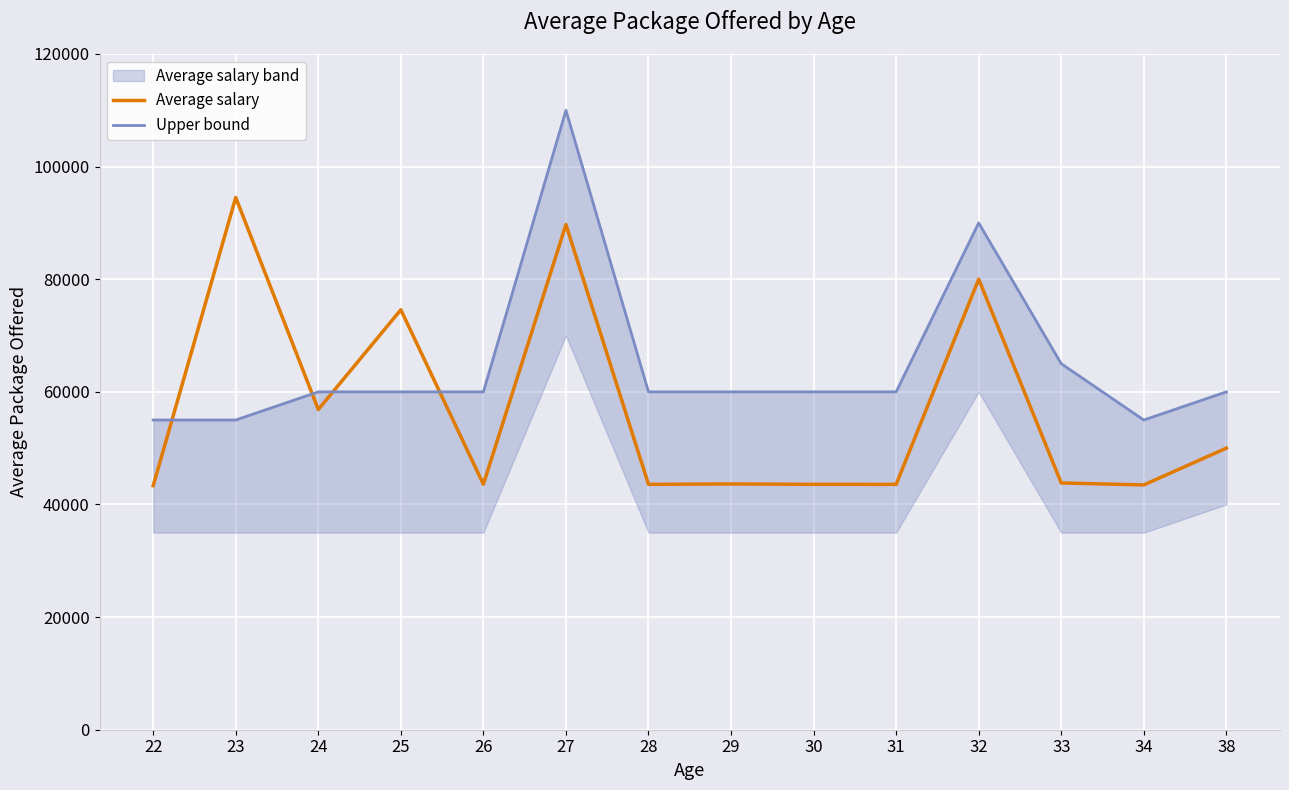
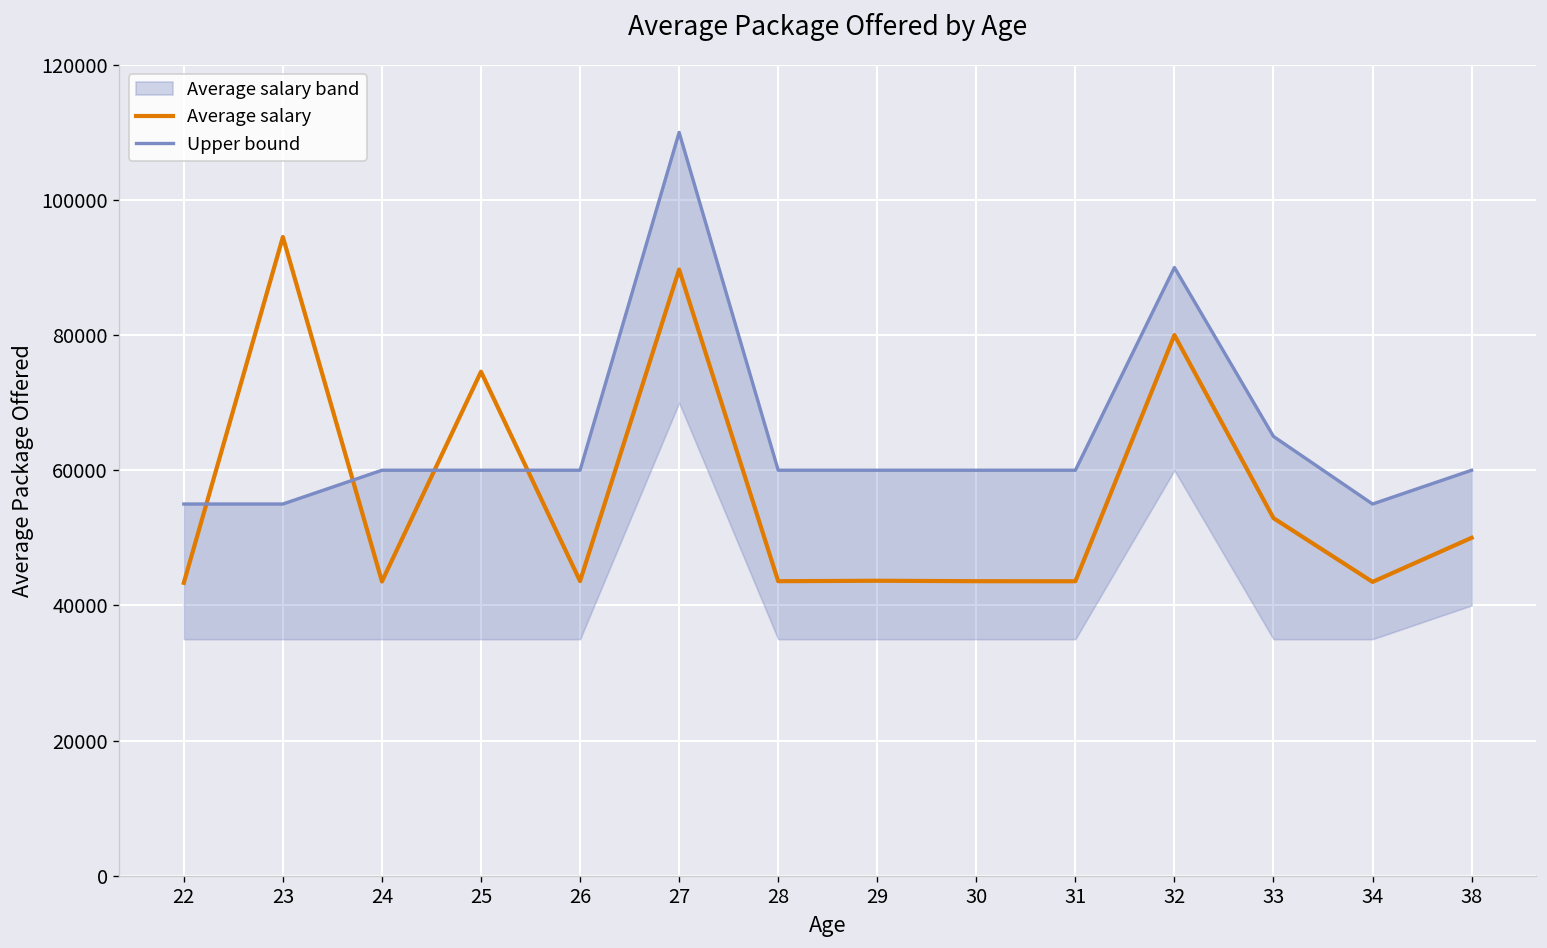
Average salary, 24: 57000 -> 44000
Average salary, 33: 44000 -> 53000
